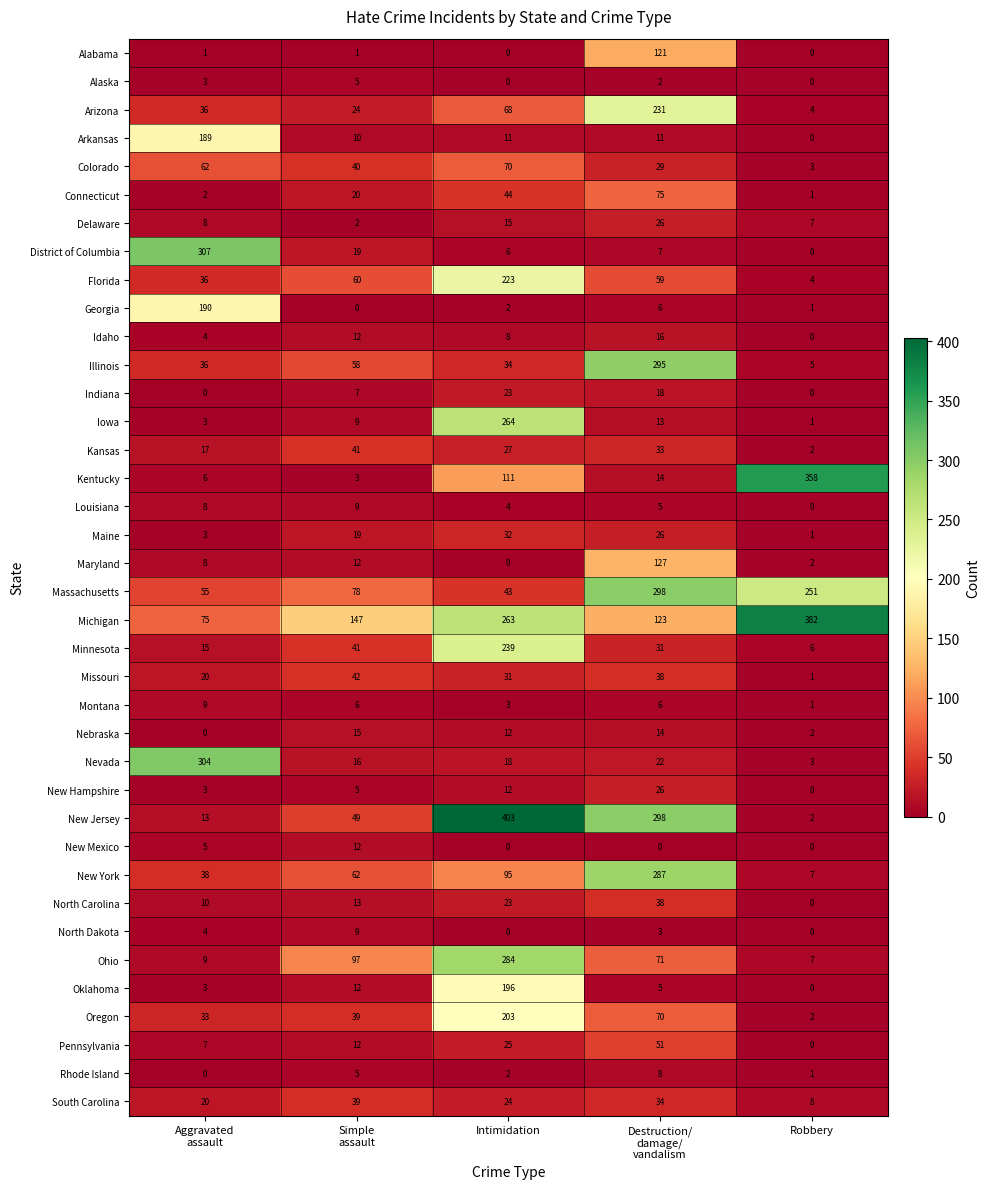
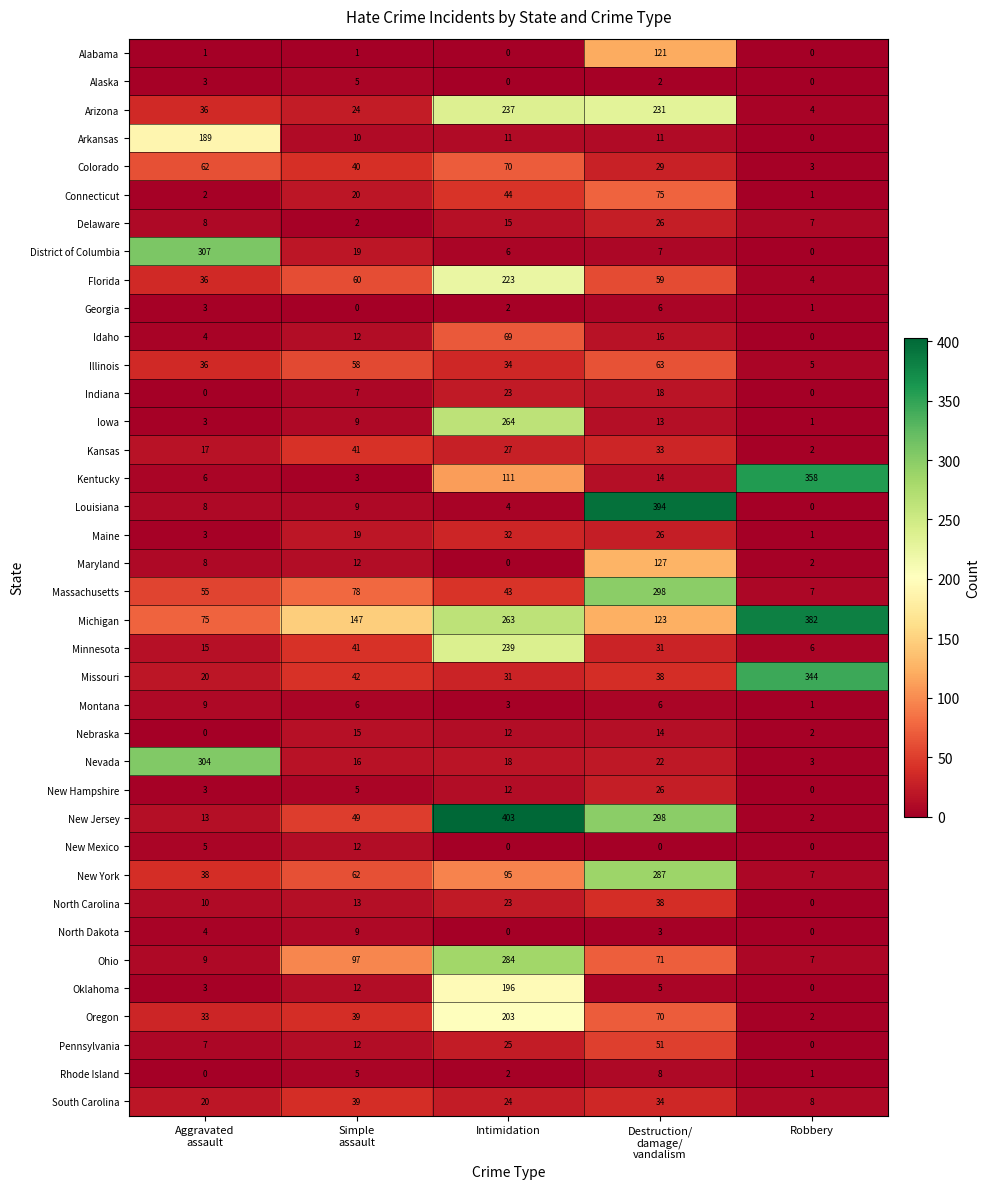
Arizona, Intimidation: 68 -> 237
Georgia, Aggravated assault: 190 -> 3
Idaho, Intimidation: 8 -> 69
Illinois, Destruction/ damage/ vandalism: 295 -> 63
Louisiana, Destruction/ damage/ vandalism: 5 -> 394
Massachusetts, Robbery: 251 -> 7
Missouri, Robbery: 1 -> 344
